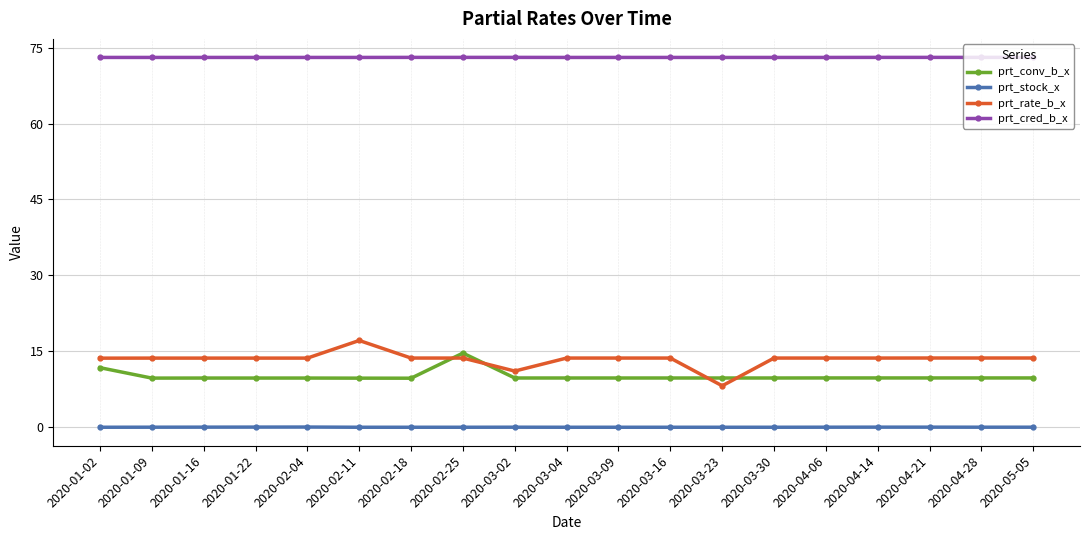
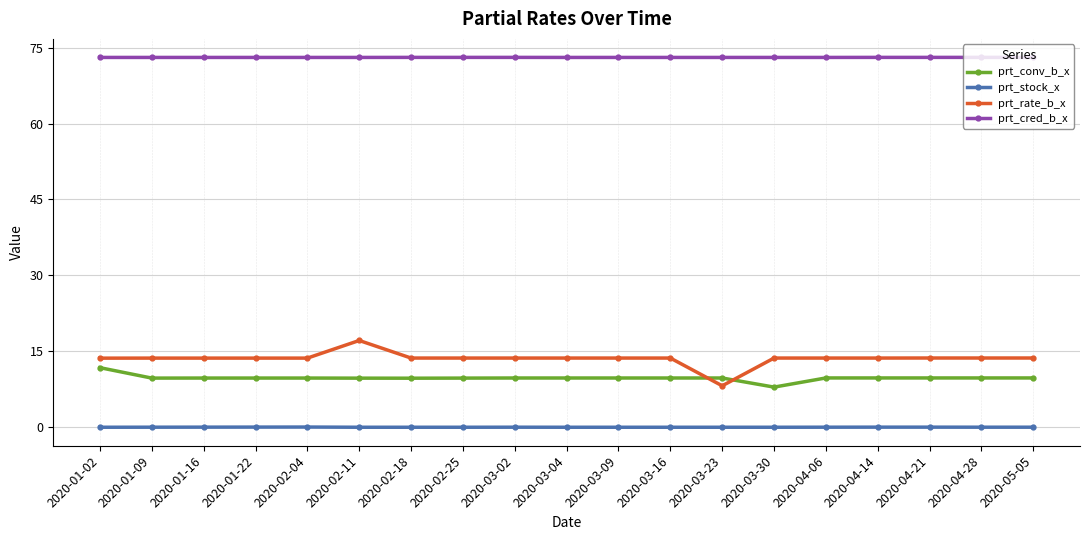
prt_conv_b_x, 2020-02-25: 15 -> 10
prt_rate_b_x, 2020-03-02: 11 -> 14
prt_conv_b_x, 2020-03-30: 10 -> 8
